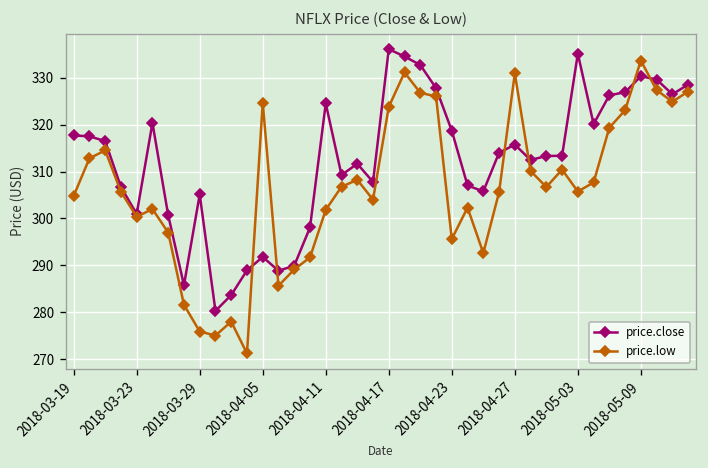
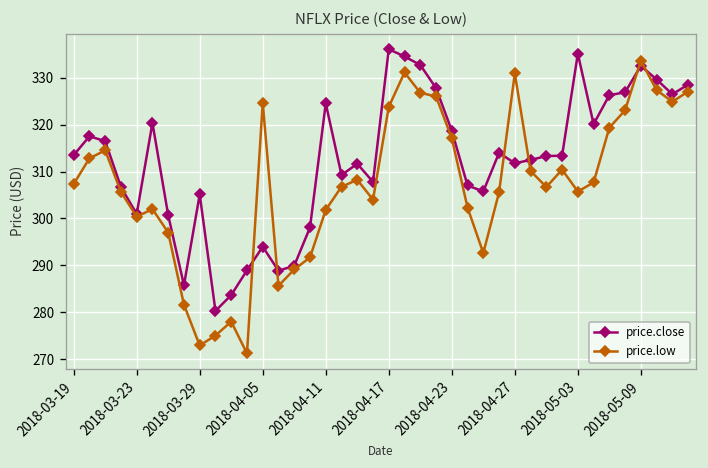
price.close, 2018-03-19: 318 -> 313
price.low, 2018-03-19: 305 -> 307
price.low, 2018-03-29: 276 -> 273
price.close, 2018-04-05: 292 -> 294
price.low, 2018-04-23: 296 -> 317
price.close, 2018-04-27: 316 -> 312
price.close, 2018-05-09: 330 -> 333
